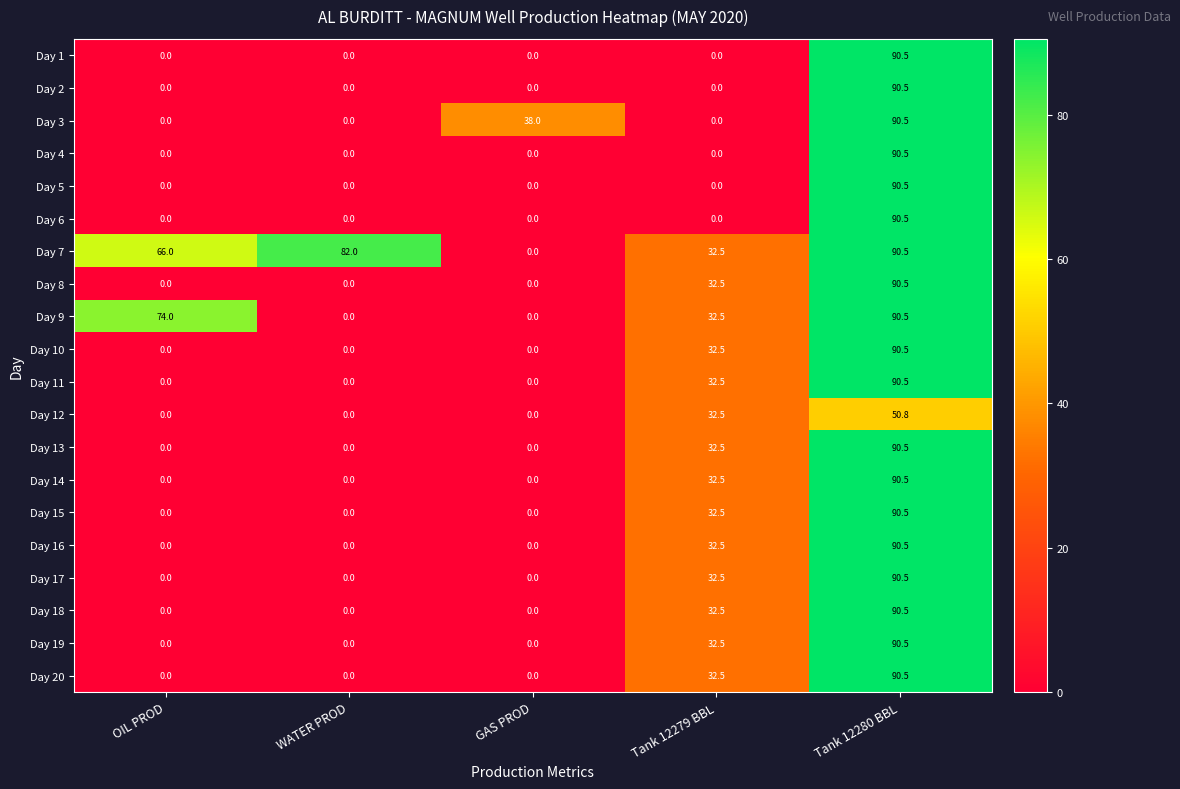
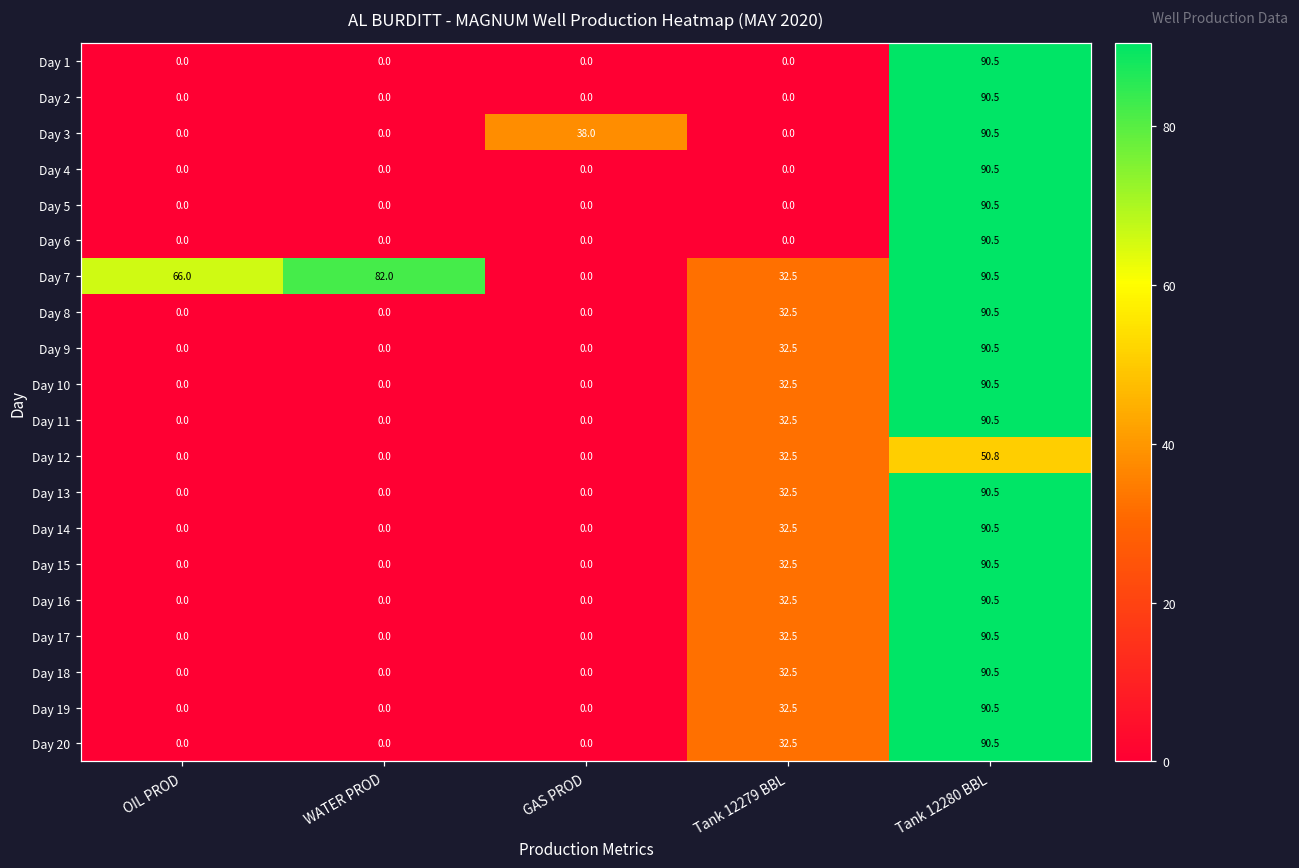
Day 9, OIL PROD: 74.0 -> 0.0
